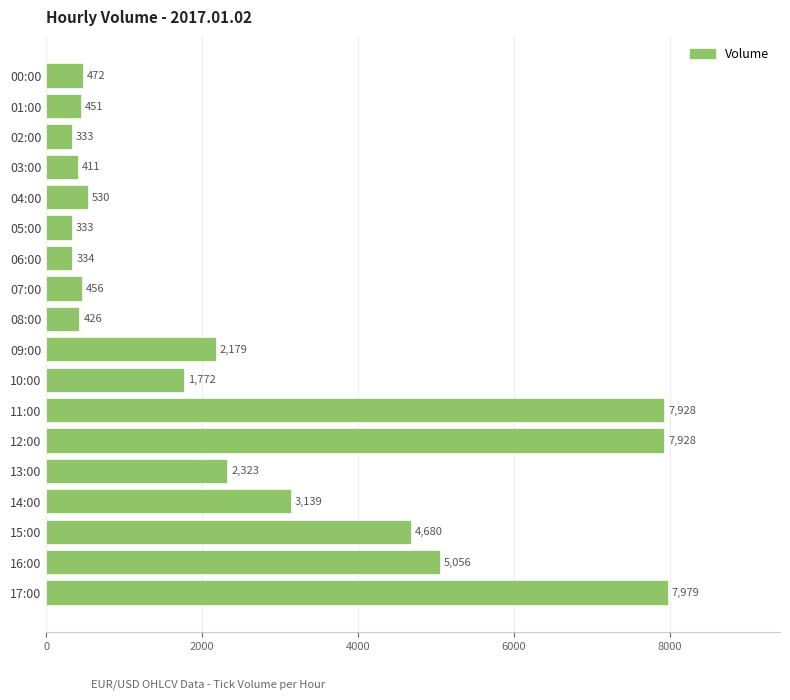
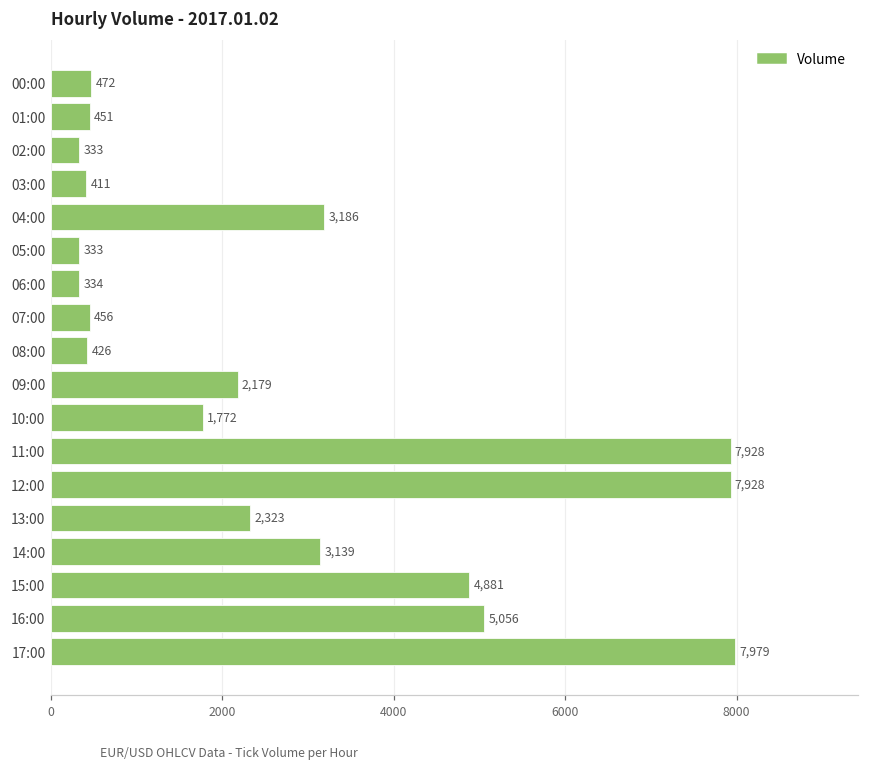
04:00: 530 -> 3,186
15:00: 4,680 -> 4,881
